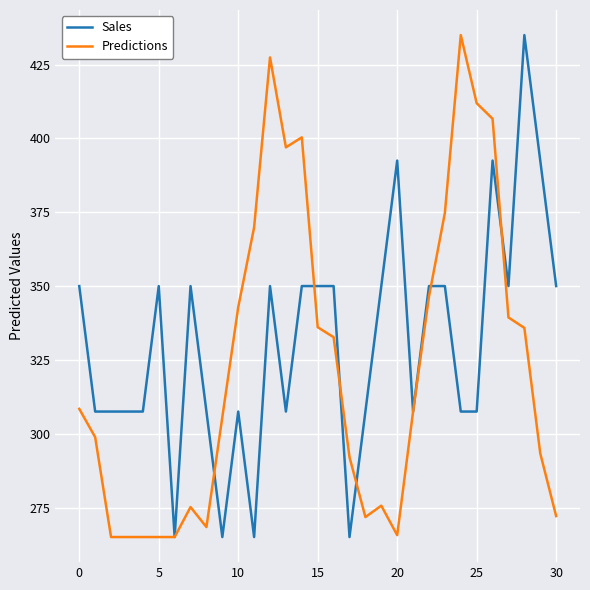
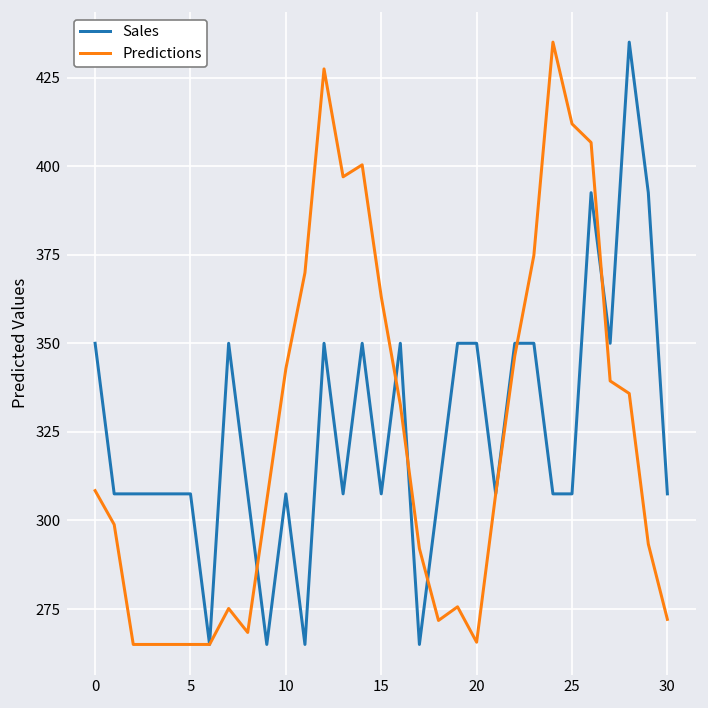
Sales, 5: 350 -> 308
Sales, 15: 350 -> 308
Predictions, 15: 336 -> 363
Sales, 20: 393 -> 350
Sales, 30: 350 -> 308
